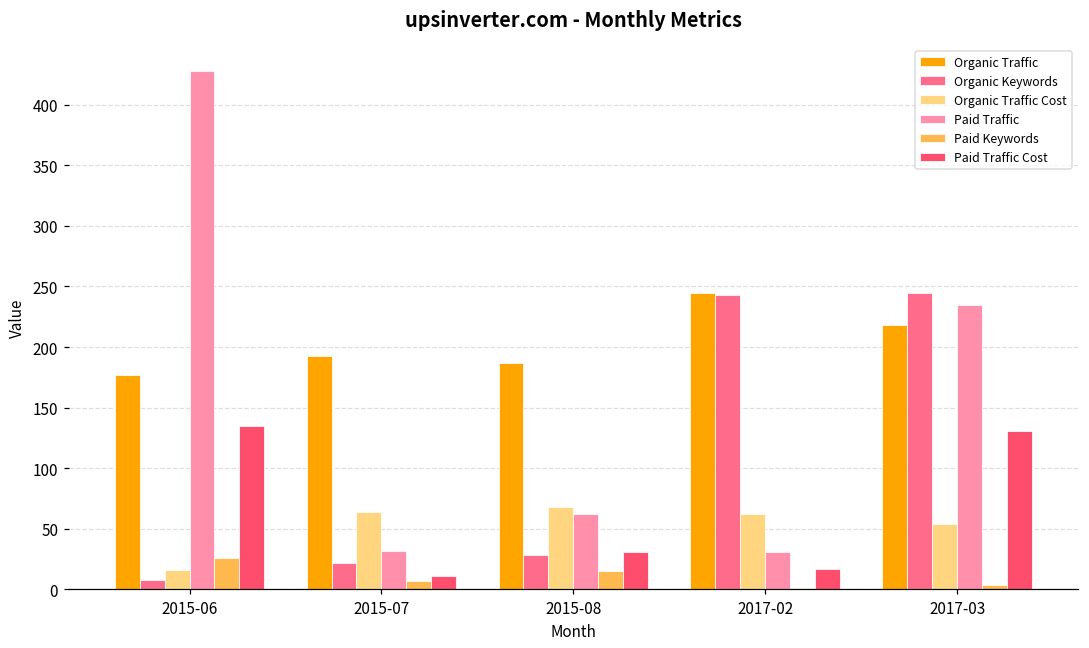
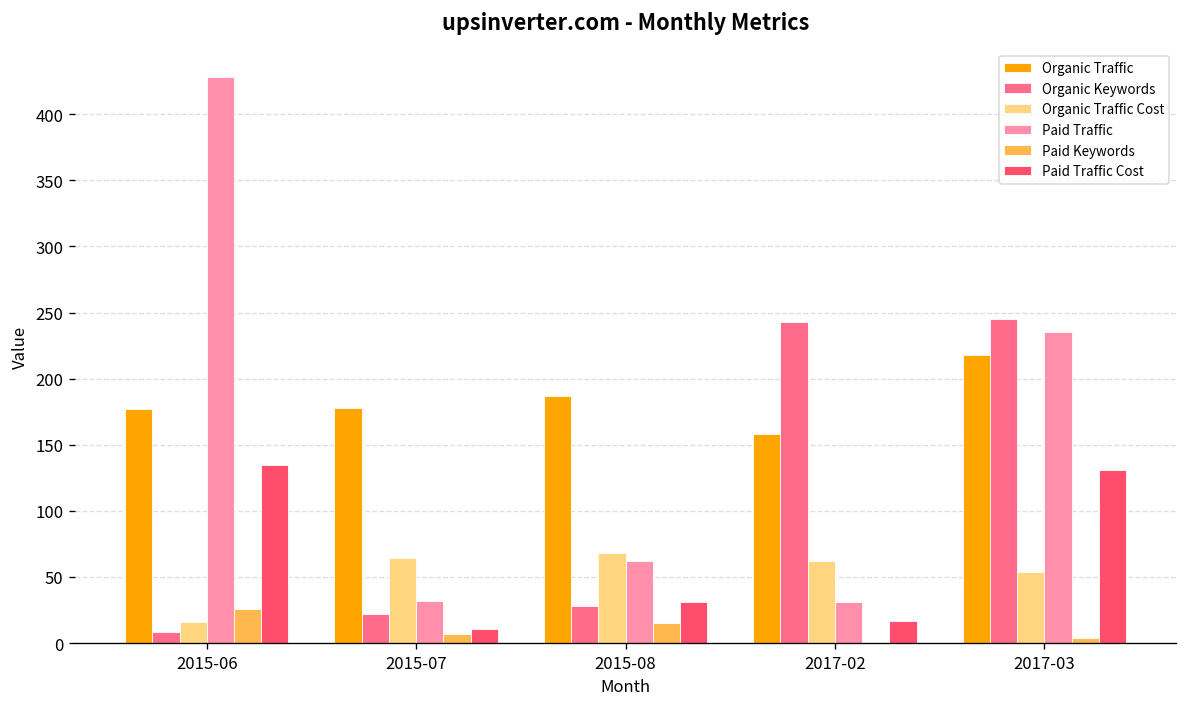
Organic Traffic, 2015-07: 193 -> 178
Organic Traffic, 2017-02: 245 -> 158
